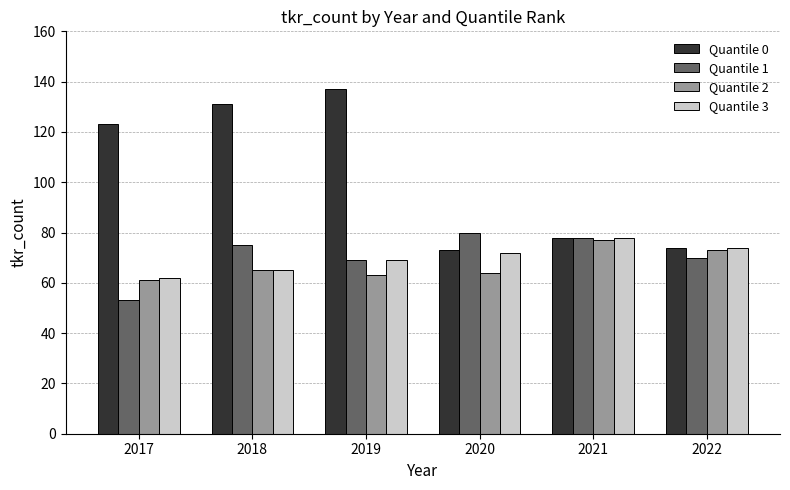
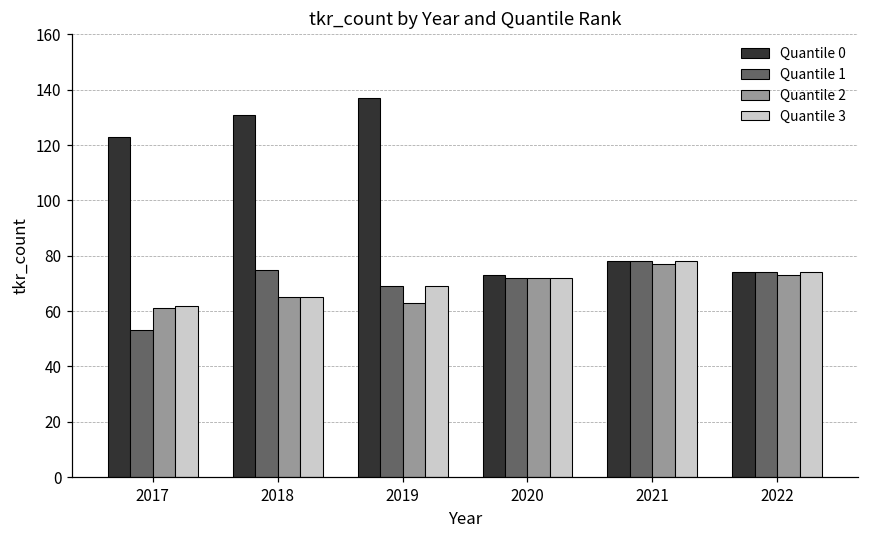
Quantile 1, 2020: 80 -> 72
Quantile 2, 2020: 64 -> 72
Quantile 1, 2022: 70 -> 74
